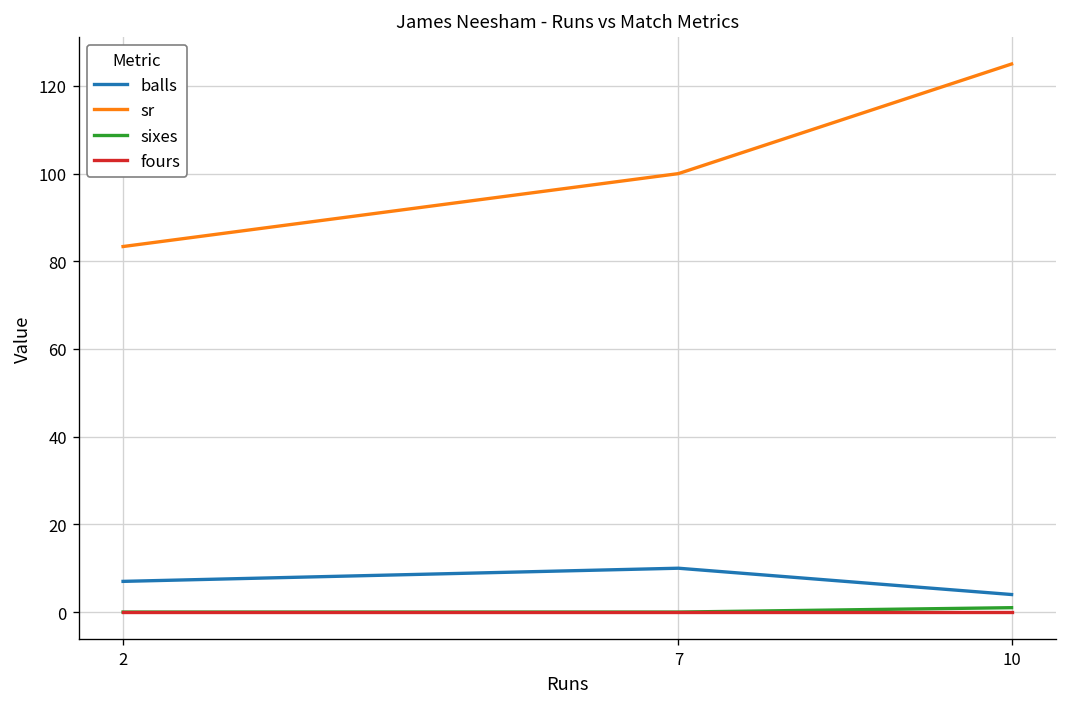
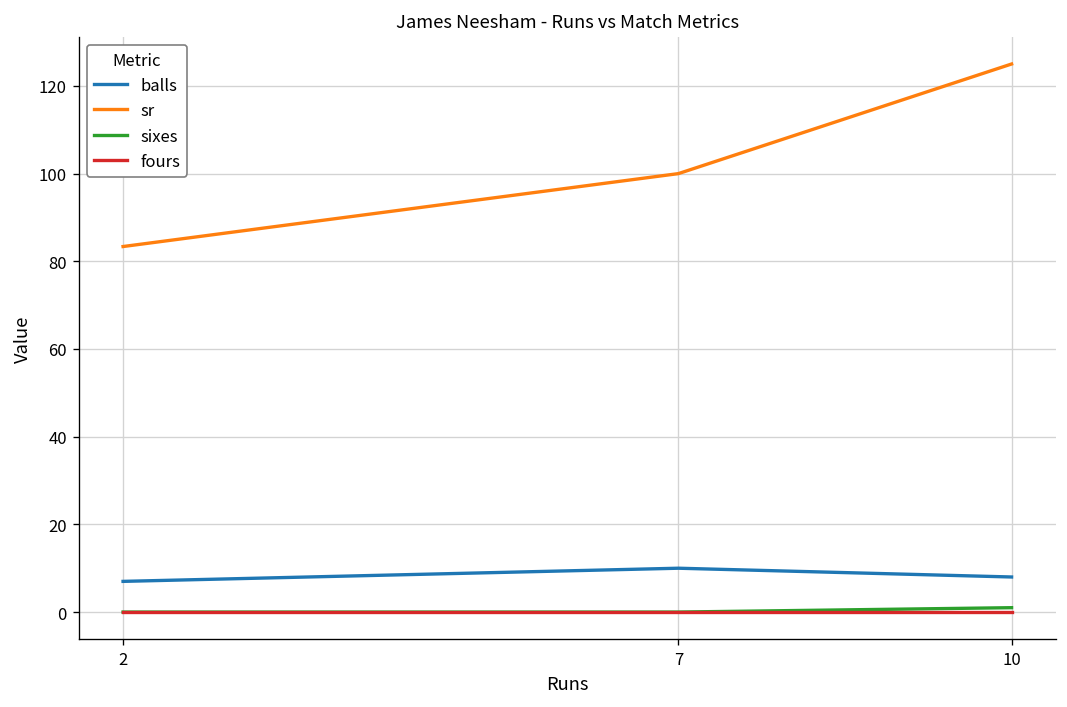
balls, 10: 4 -> 8
